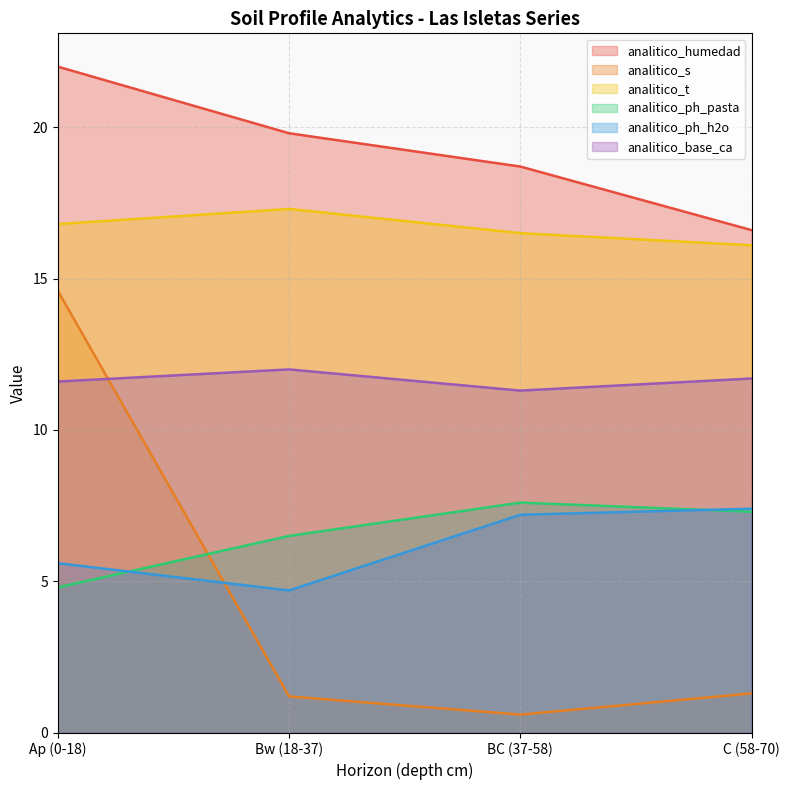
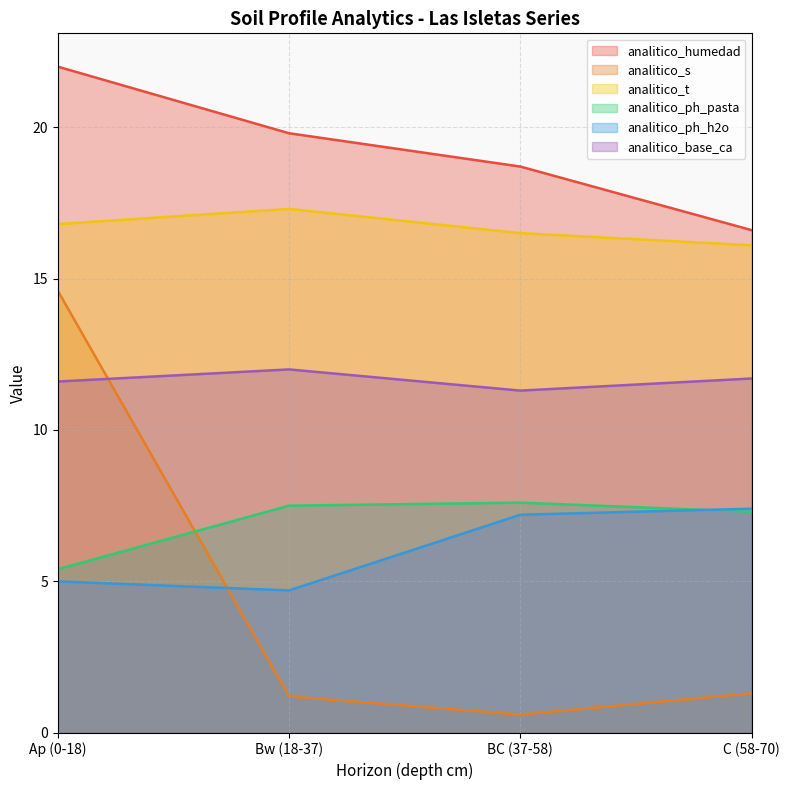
analitico_ph_pasta, Ap (0-18): 4.8 -> 5.4
analitico_ph_h2o, Ap (0-18): 5.6 -> 5.0
analitico_ph_pasta, Bw (18-37): 6.5 -> 7.5
